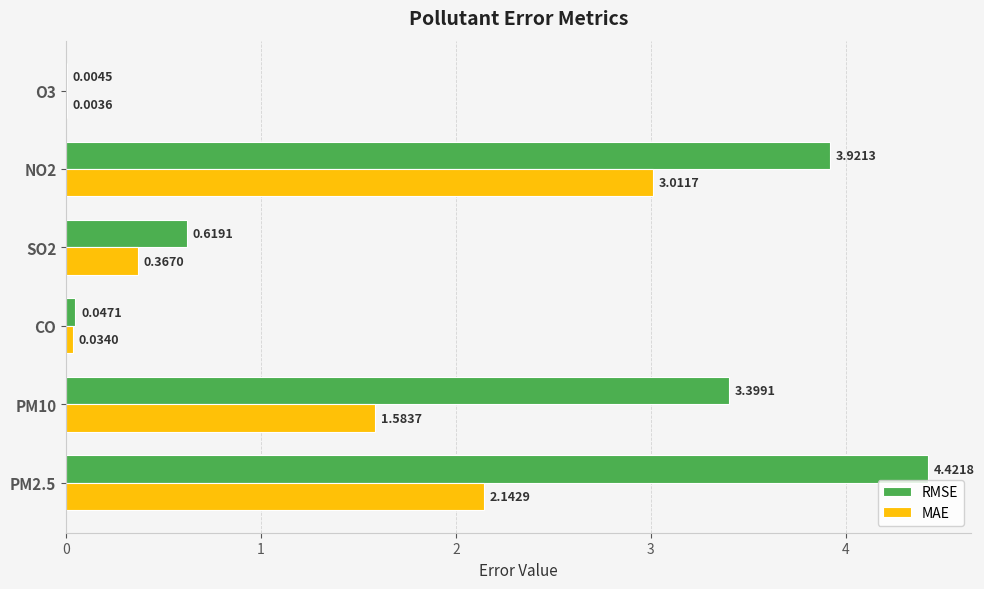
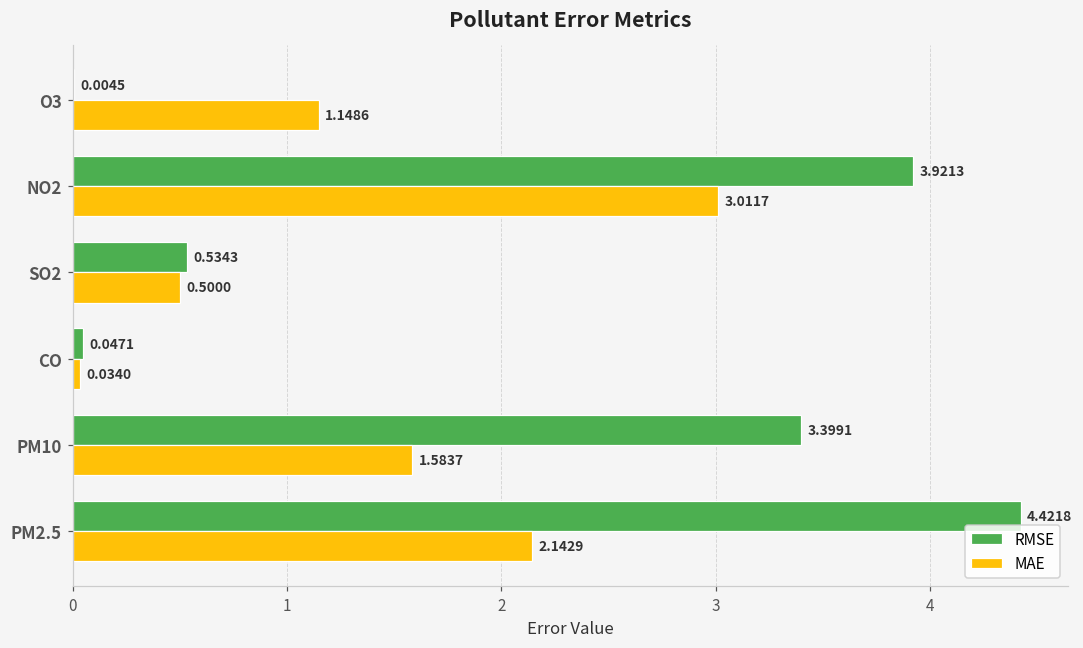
MAE, O3: 0.0036 -> 1.1486
RMSE, SO2: 0.6191 -> 0.5343
MAE, SO2: 0.3670 -> 0.5000
